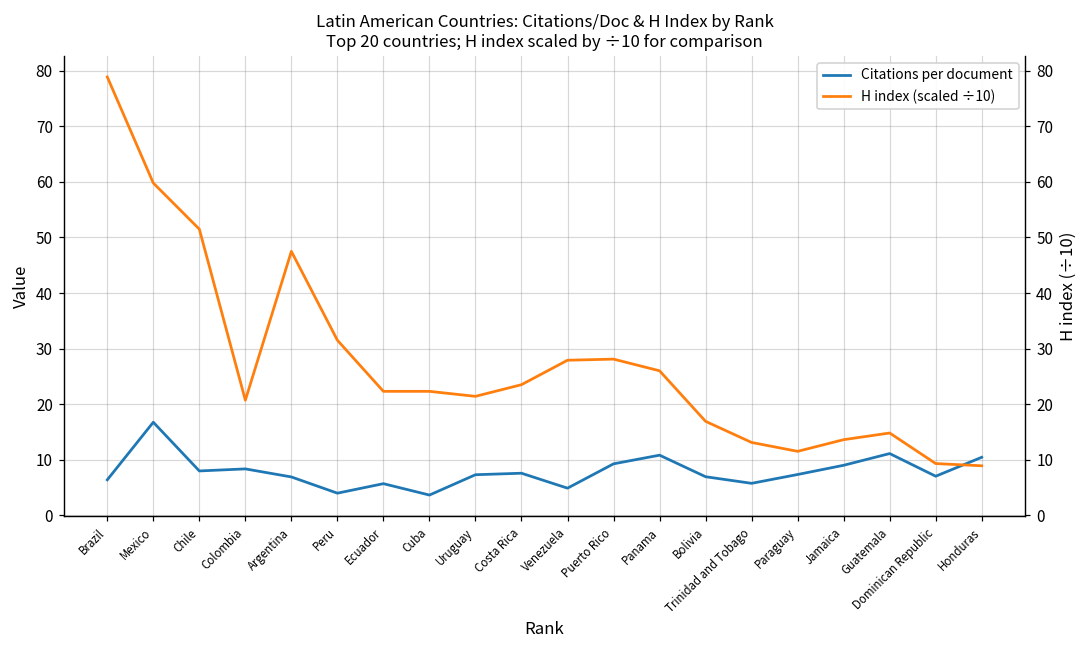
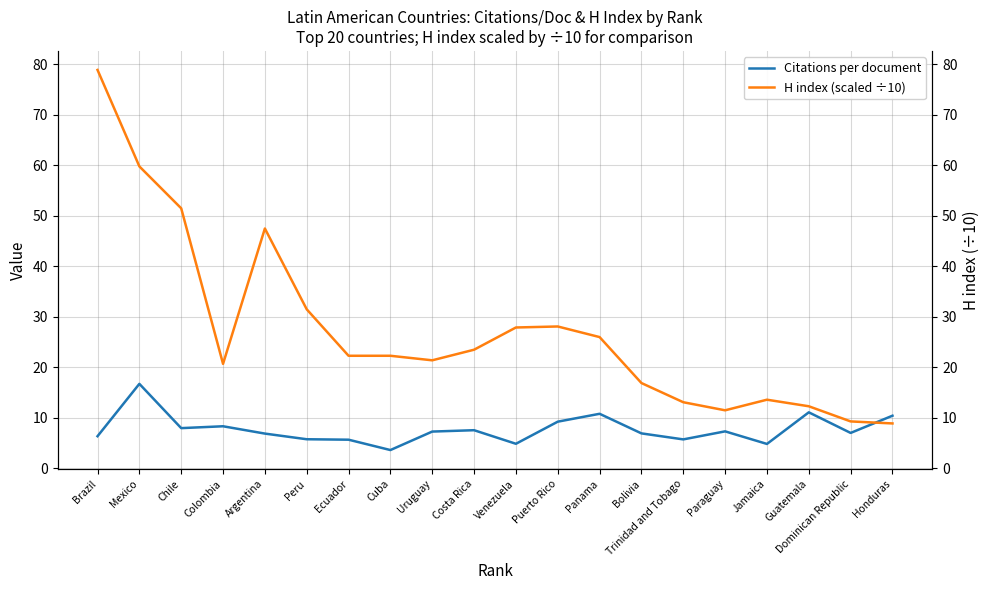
Citations per document, Peru: 4 -> 6
Citations per document, Jamaica: 9 -> 5
H index (scaled ÷10), Guatemala: 15 -> 12
